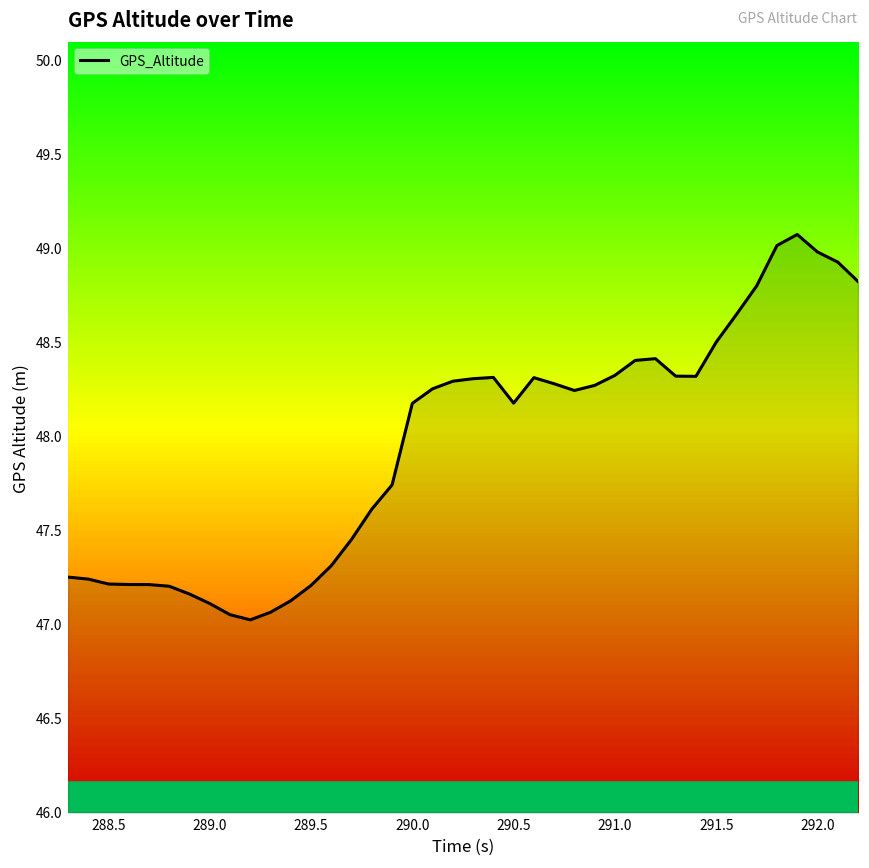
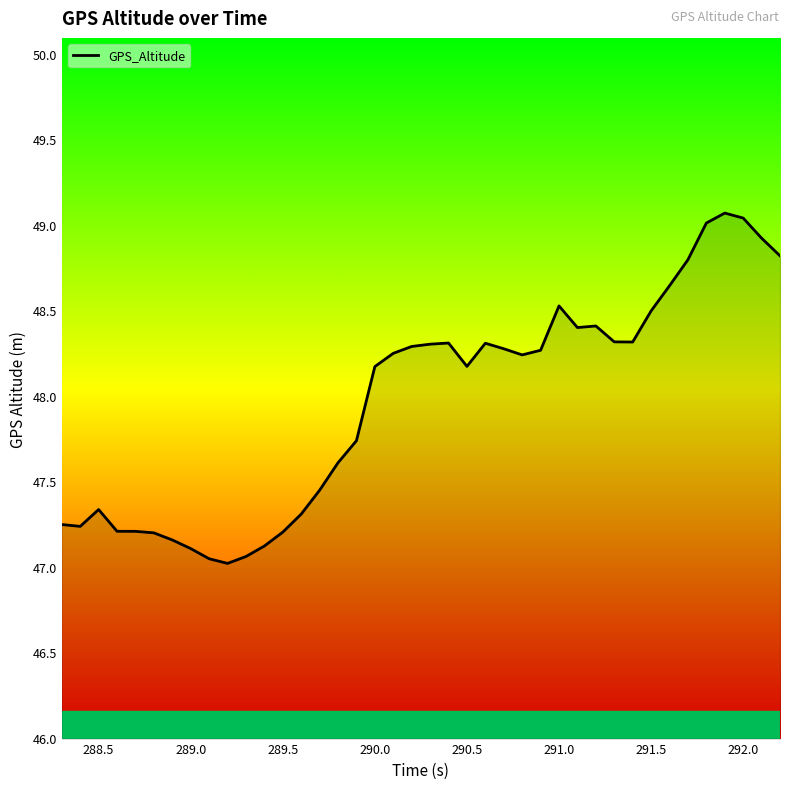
288.5: 47.21 -> 47.33
291.0: 48.32 -> 48.53
292.0: 48.98 -> 49.04
